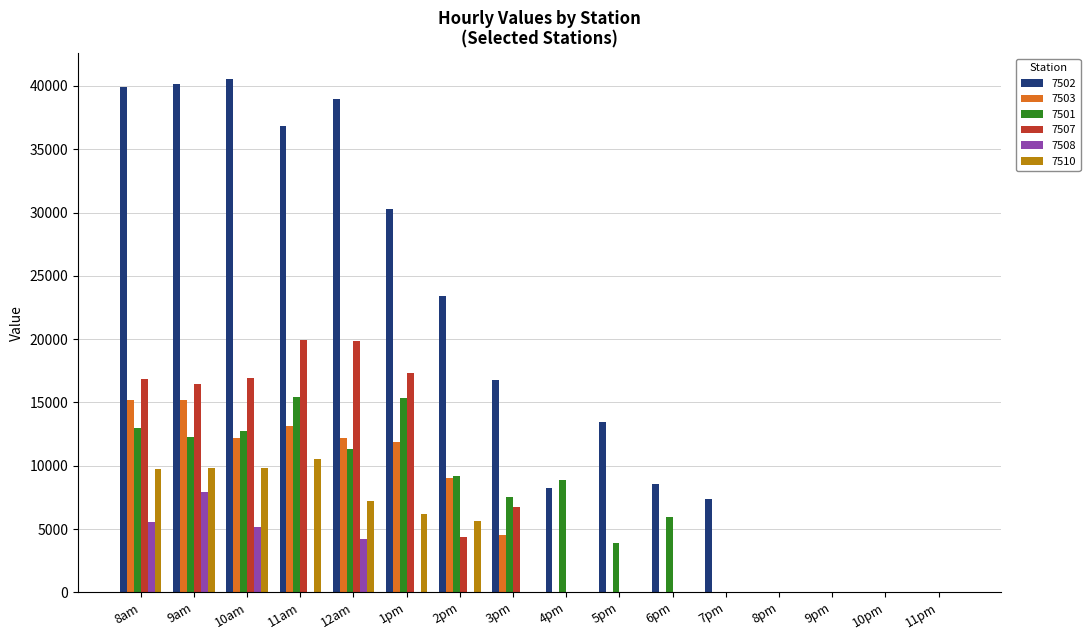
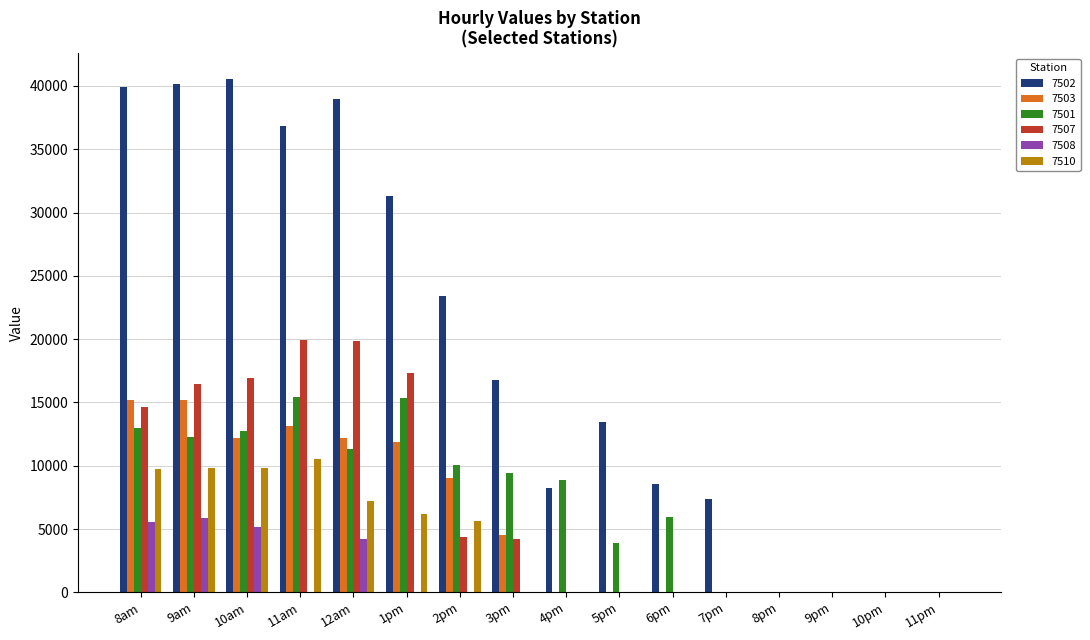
7507, 8am: 16800 -> 14600
7508, 9am: 7900 -> 5900
7502, 1pm: 30300 -> 31300
7501, 2pm: 9200 -> 10100
7501, 3pm: 7500 -> 9400
7507, 3pm: 6800 -> 4200
